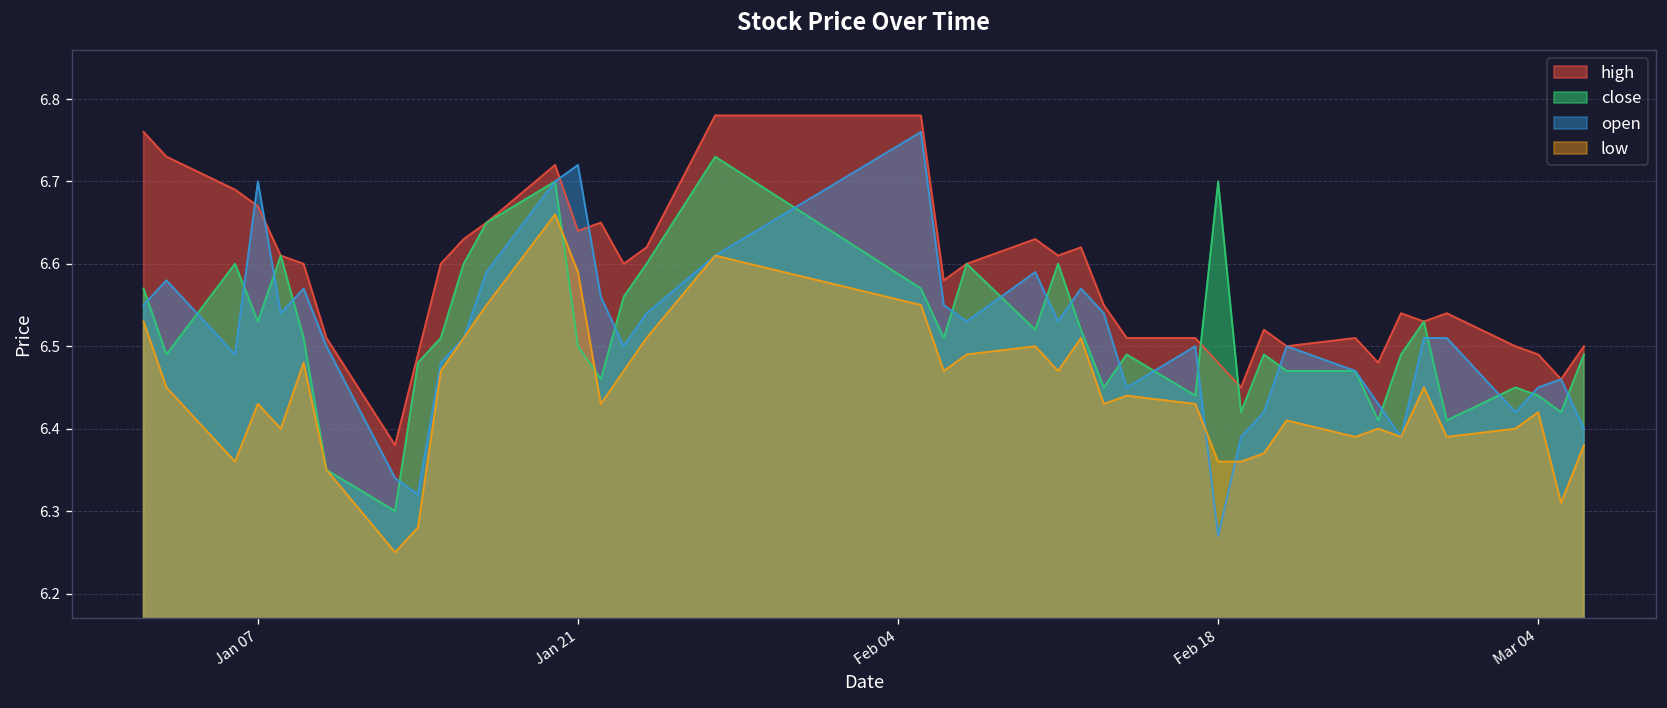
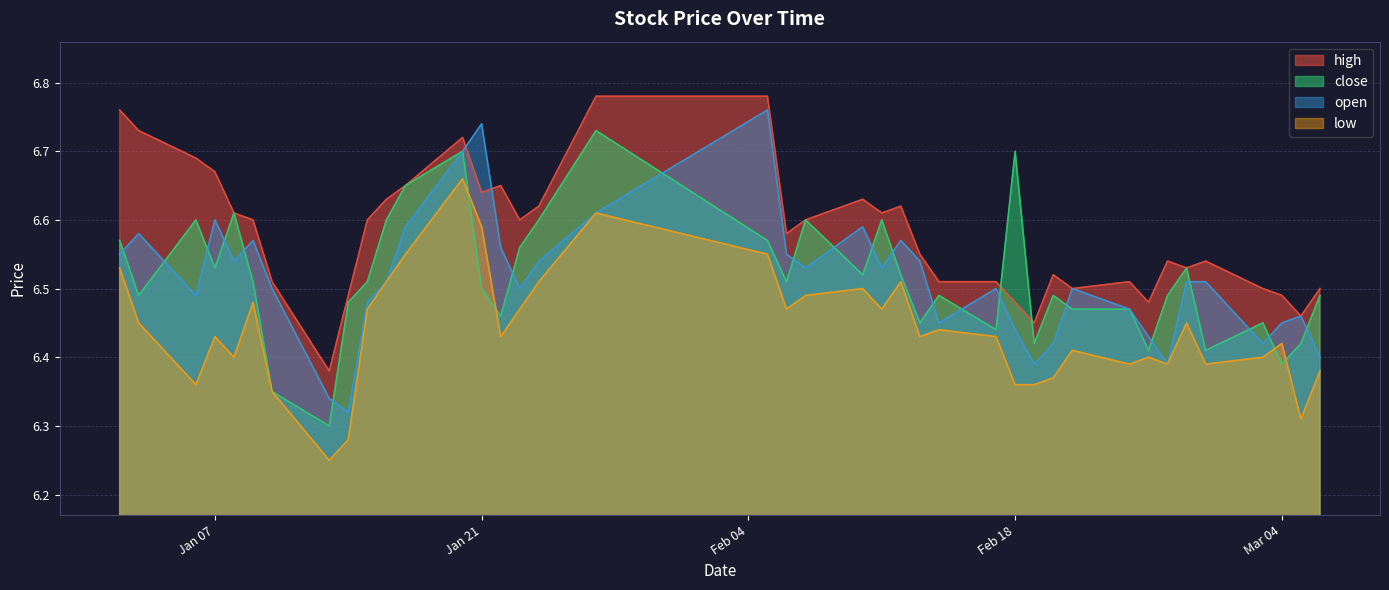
open, Jan 07: 6.7 -> 6.6
open, Jan 21: 6.72 -> 6.74
open, Feb 18: 6.27 -> 6.44
close, Mar 04: 6.44 -> 6.39
